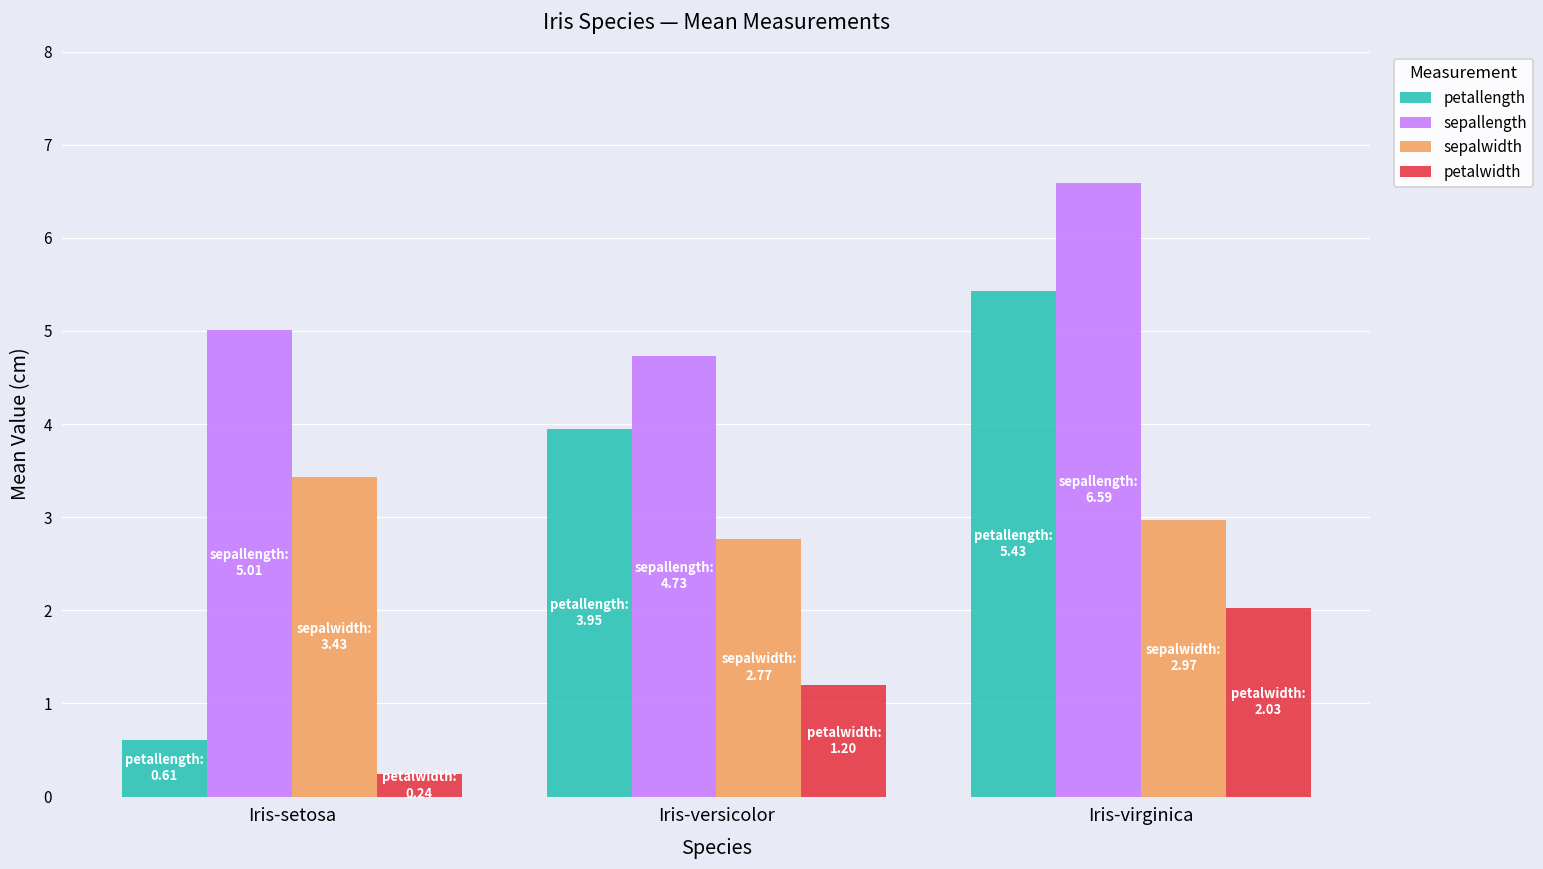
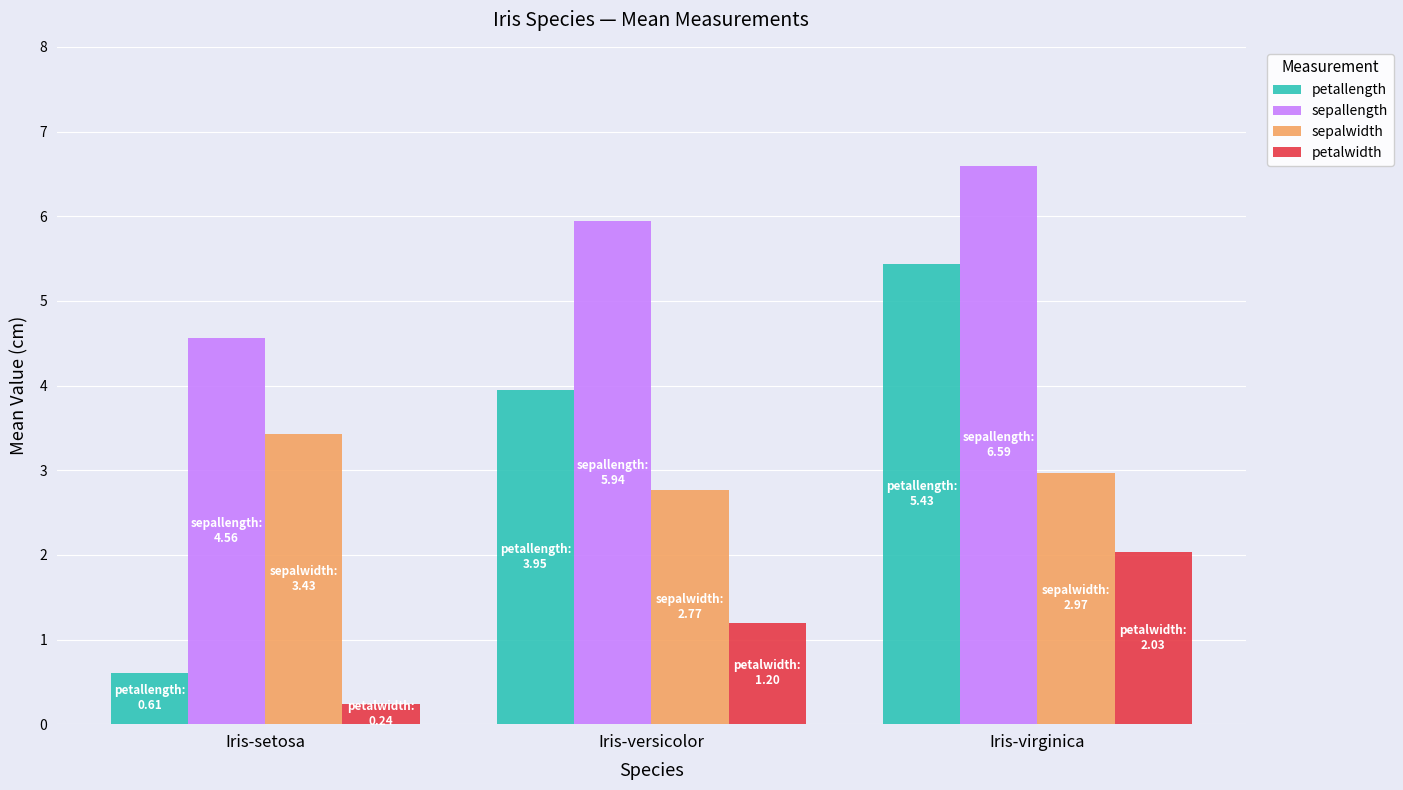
sepallength, Iris-setosa: 5.01 -> 4.56
sepallength, Iris-versicolor: 4.73 -> 5.94
